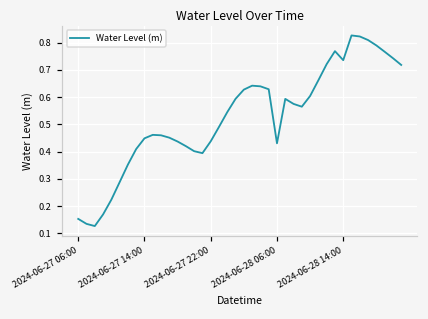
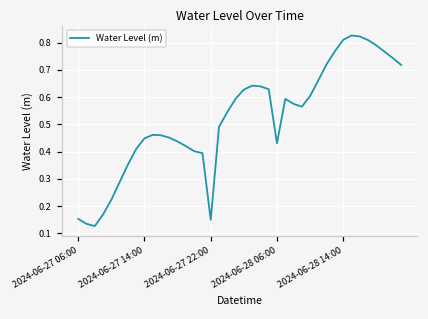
2024-06-27 22:00: 0.44 -> 0.15
2024-06-28 14:00: 0.74 -> 0.81
